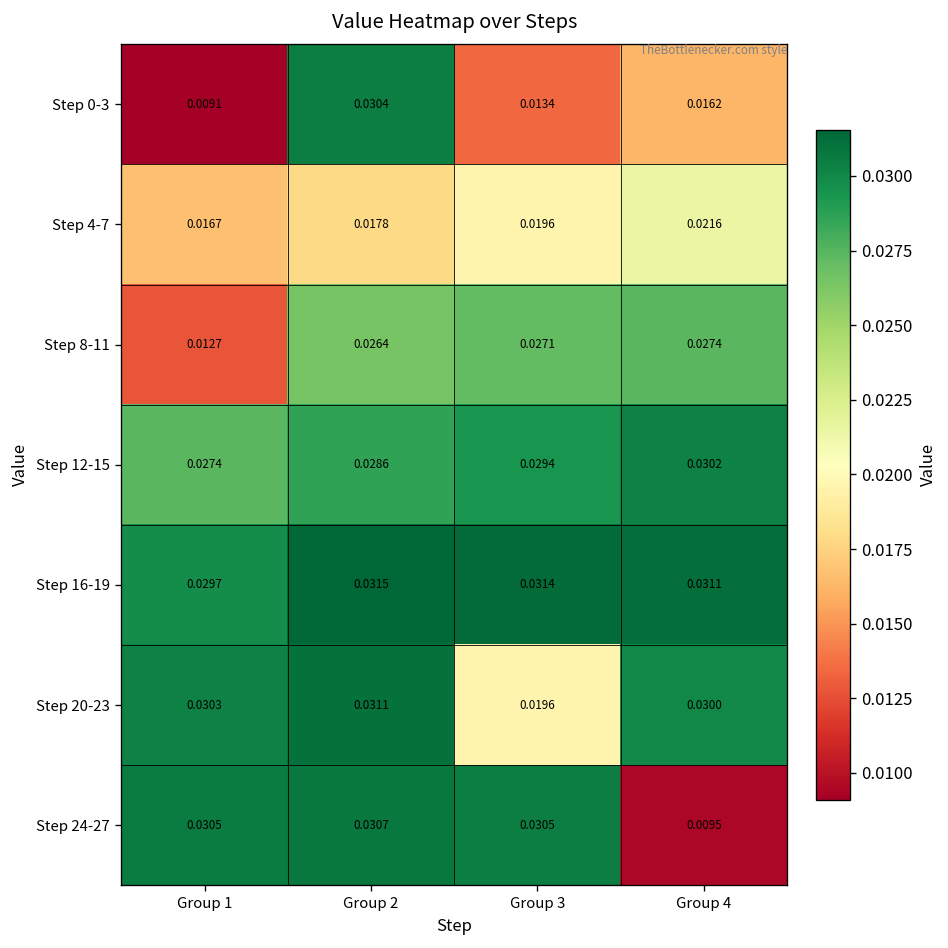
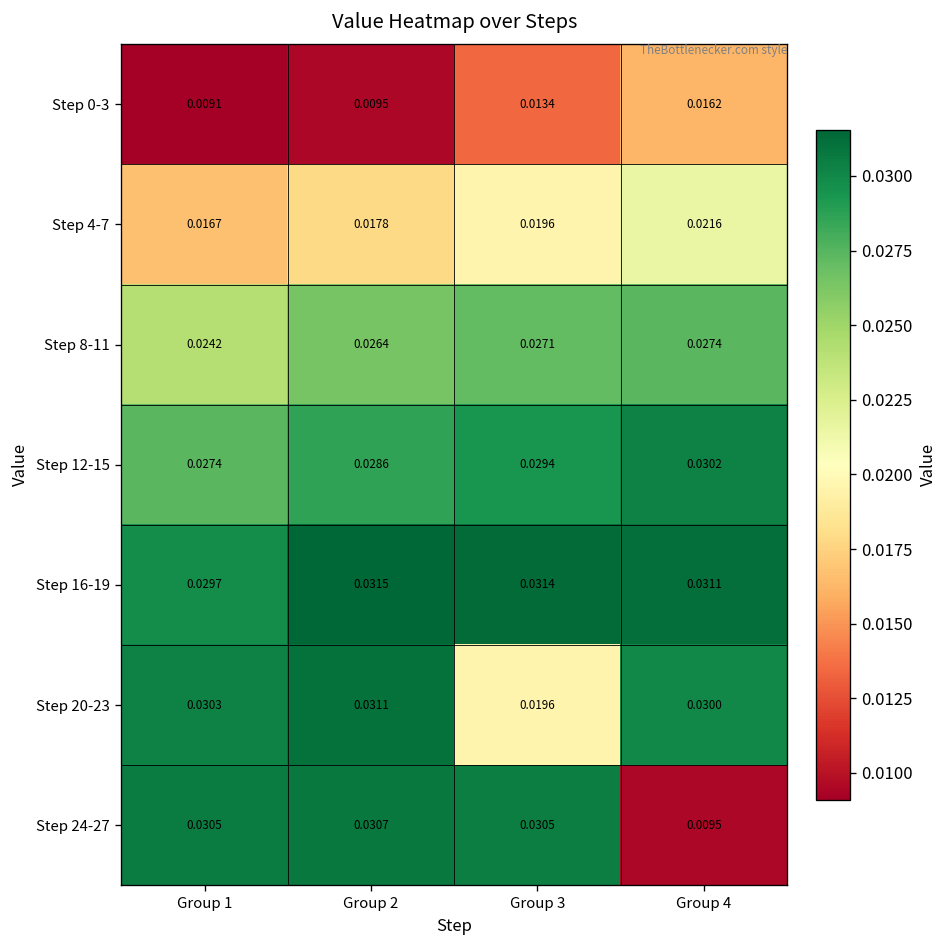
Step 0-3, Group 2: 0.0304 -> 0.0095
Step 8-11, Group 1: 0.0127 -> 0.0242
